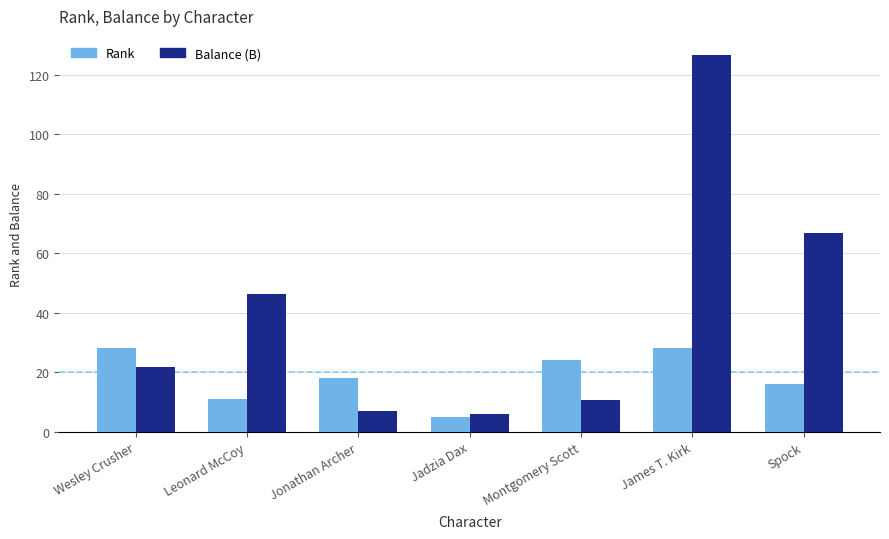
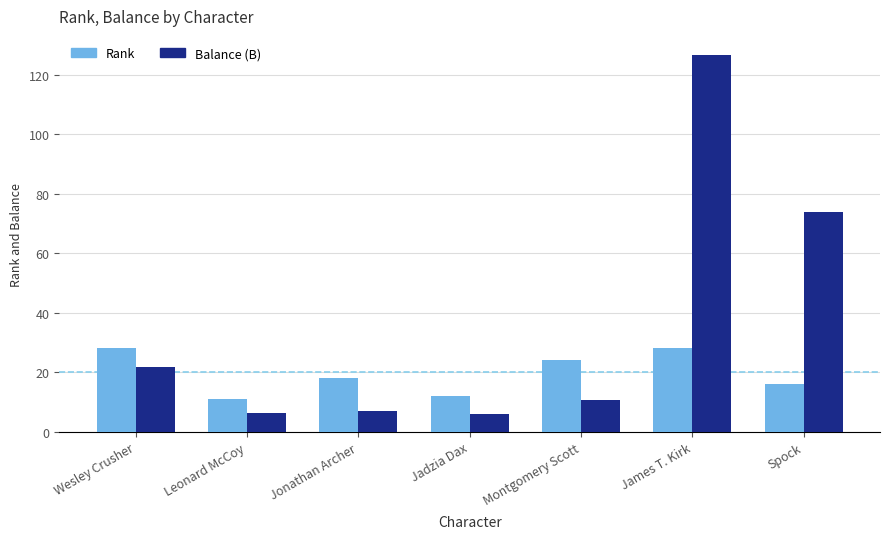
Balance (B), Leonard McCoy: 46 -> 6
Rank, Jadzia Dax: 5 -> 12
Balance (B), Spock: 67 -> 74
